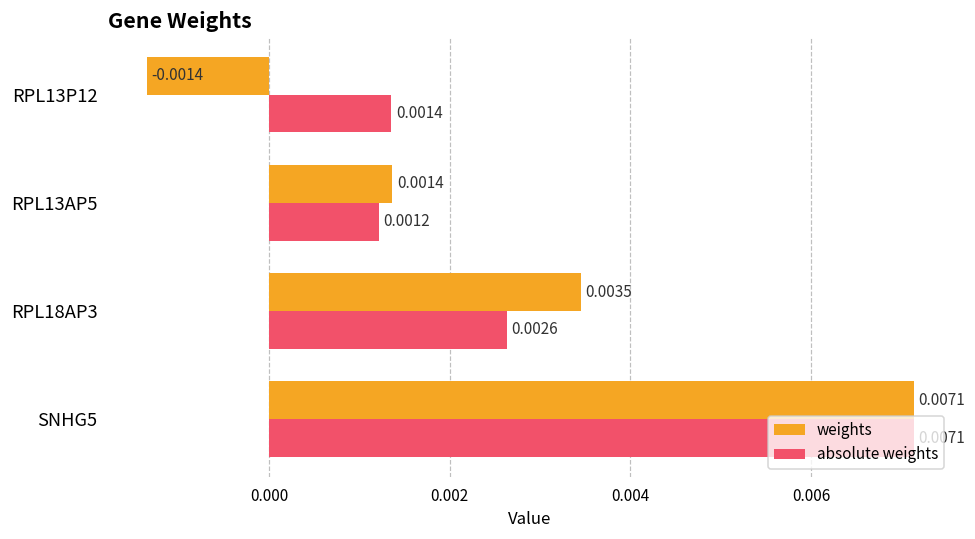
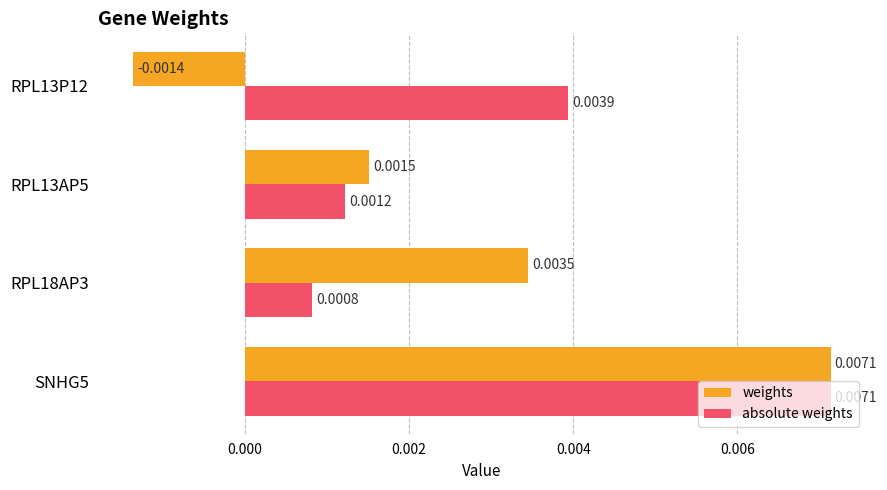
absolute weights, RPL13P12: 0.0014 -> 0.0039
weights, RPL13AP5: 0.0014 -> 0.0015
absolute weights, RPL18AP3: 0.0026 -> 0.0008
